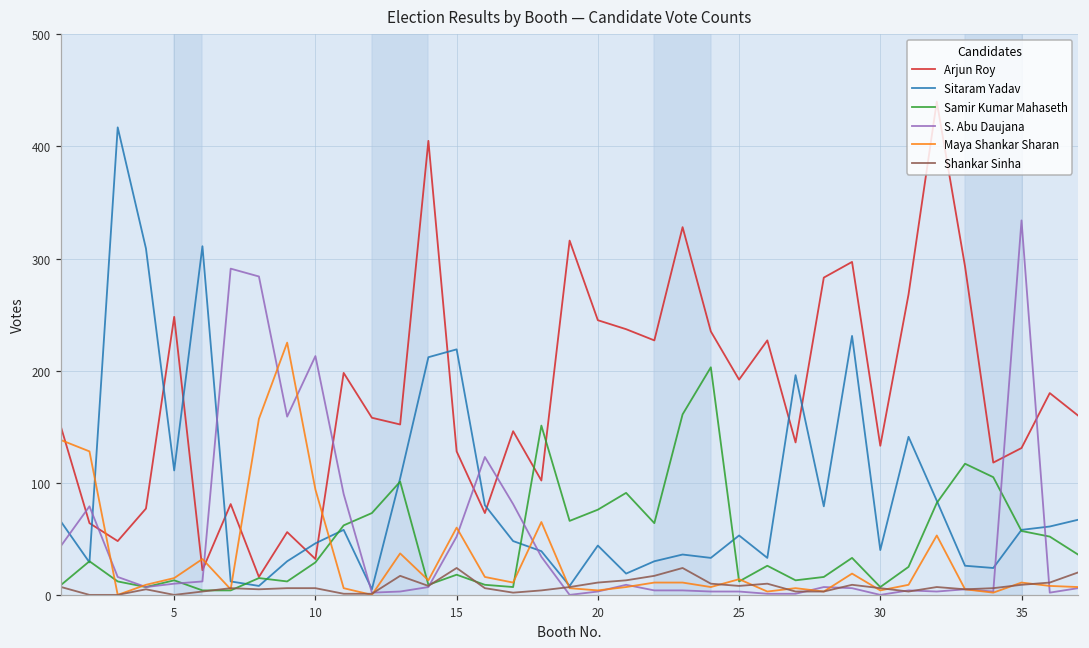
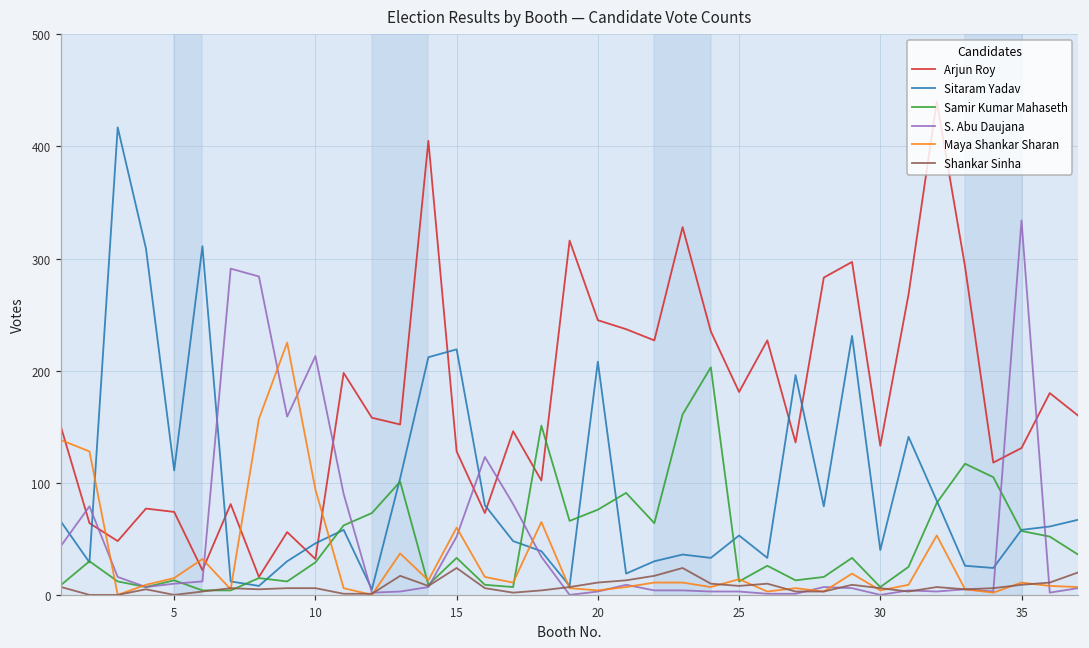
Arjun Roy, 5: 248 -> 74
Samir Kumar Mahaseth, 15: 18 -> 33
Sitaram Yadav, 20: 44 -> 208
Arjun Roy, 25: 192 -> 181
